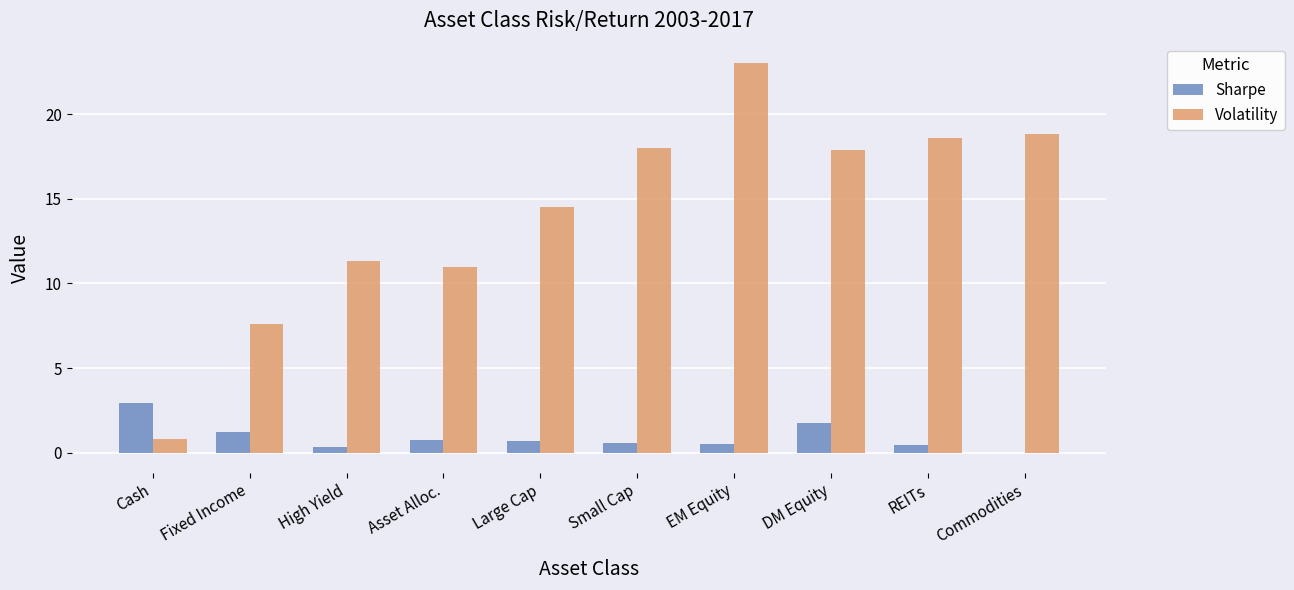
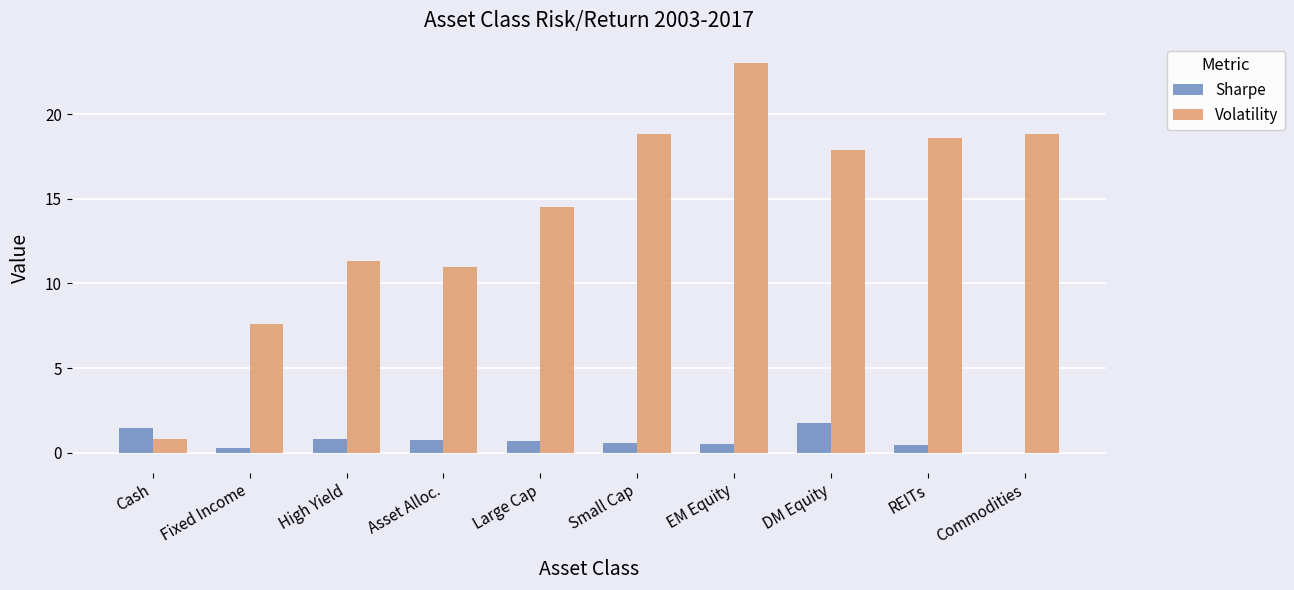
Sharpe, Cash: 3.0 -> 1.5
Sharpe, Fixed Income: 1.2 -> 0.3
Sharpe, High Yield: 0.4 -> 0.8
Volatility, Small Cap: 18.0 -> 18.8
